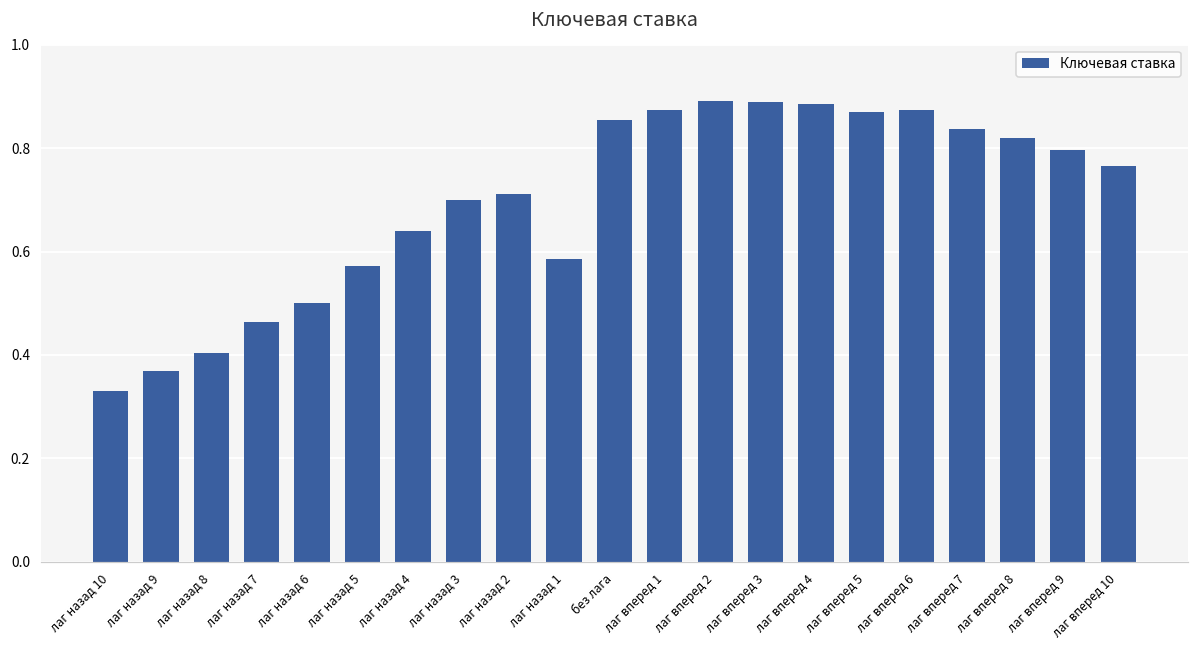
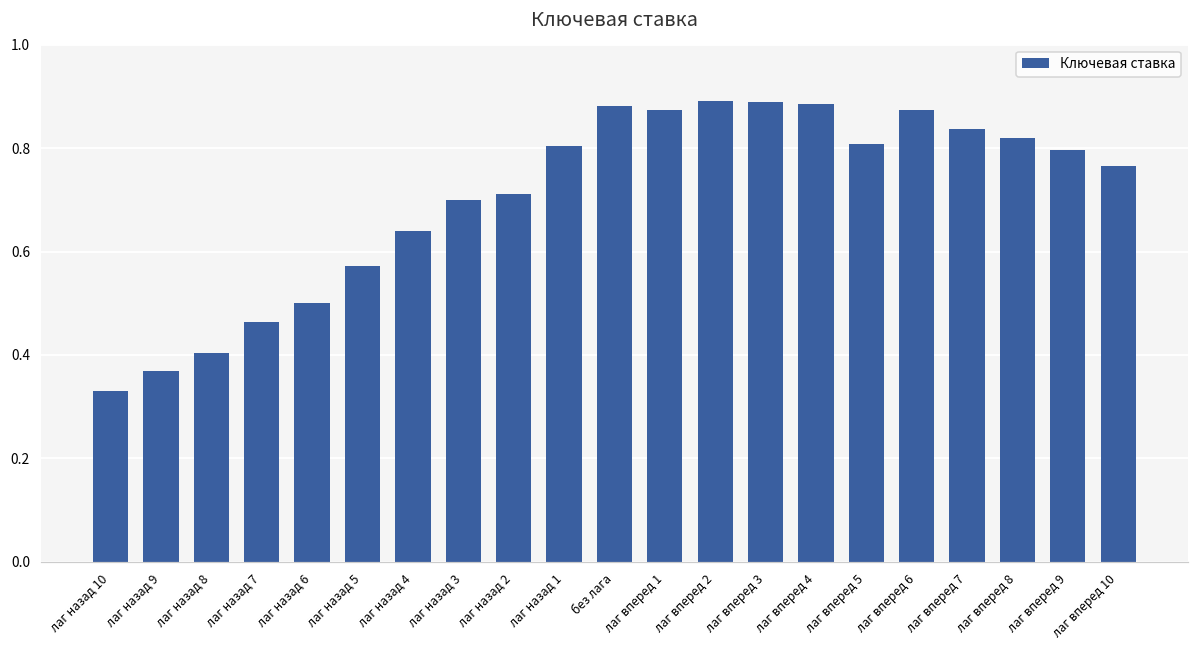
лаг назад 1: 0.58 -> 0.80
без лага: 0.85 -> 0.88
лаг вперед 5: 0.87 -> 0.81
